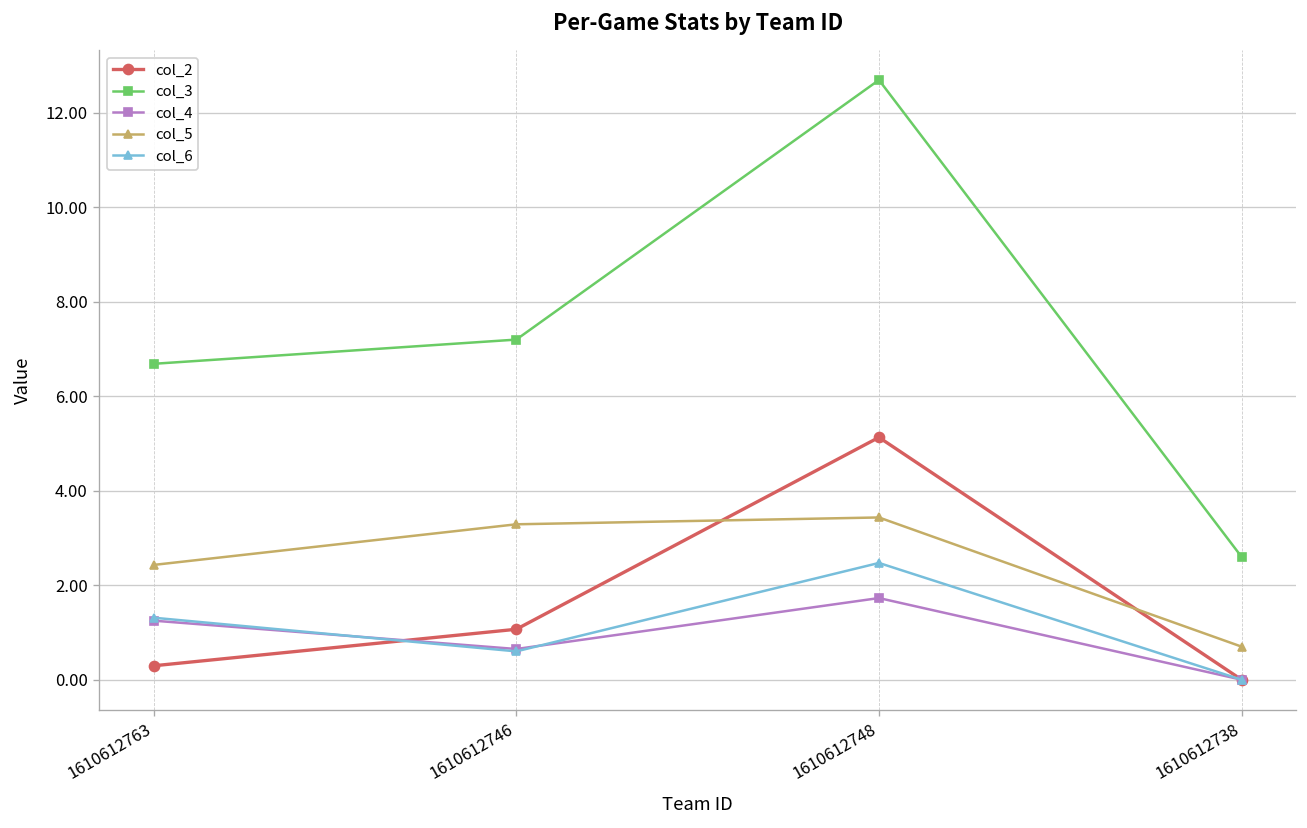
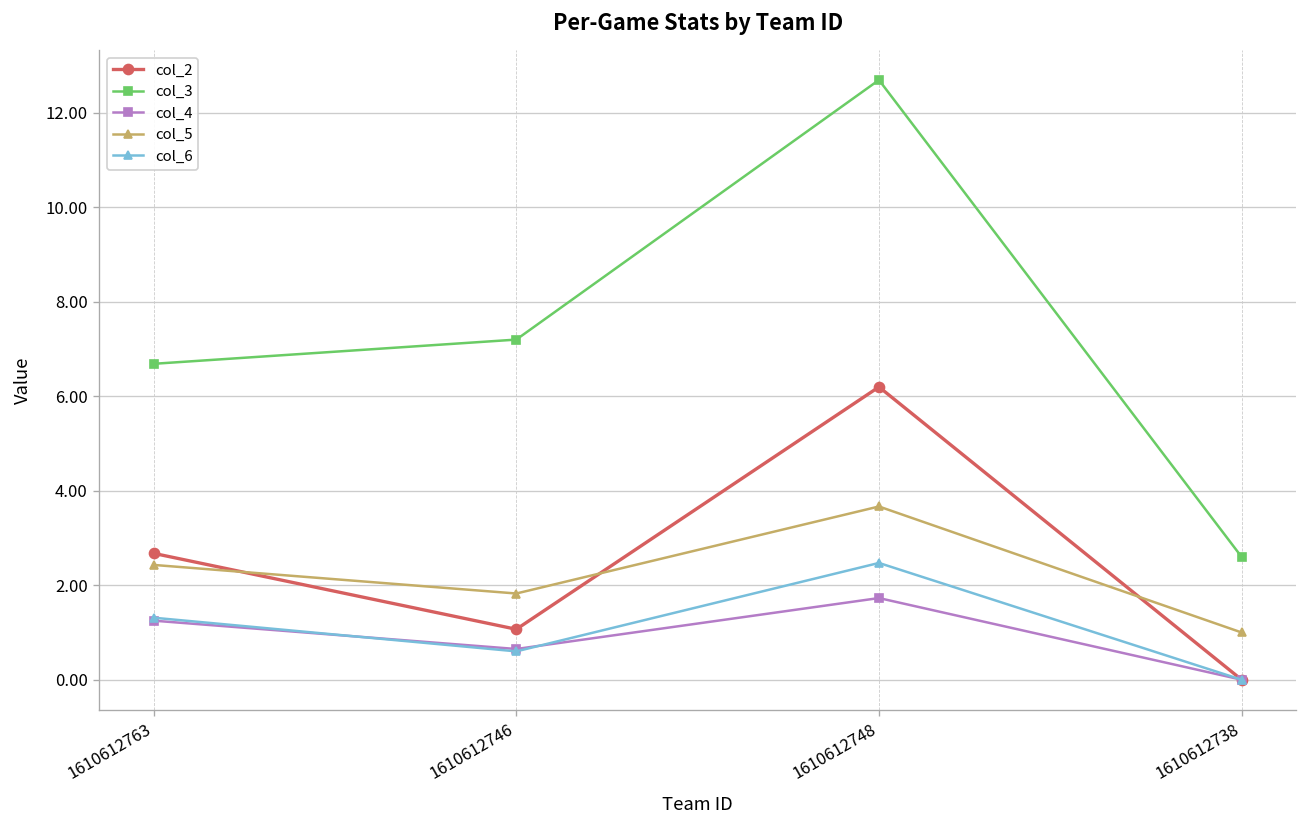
col_2, 1610612763: 0.3 -> 2.7
col_5, 1610612746: 3.3 -> 1.8
col_2, 1610612748: 5.1 -> 6.2
col_5, 1610612748: 3.4 -> 3.7
col_5, 1610612738: 0.7 -> 1.0
